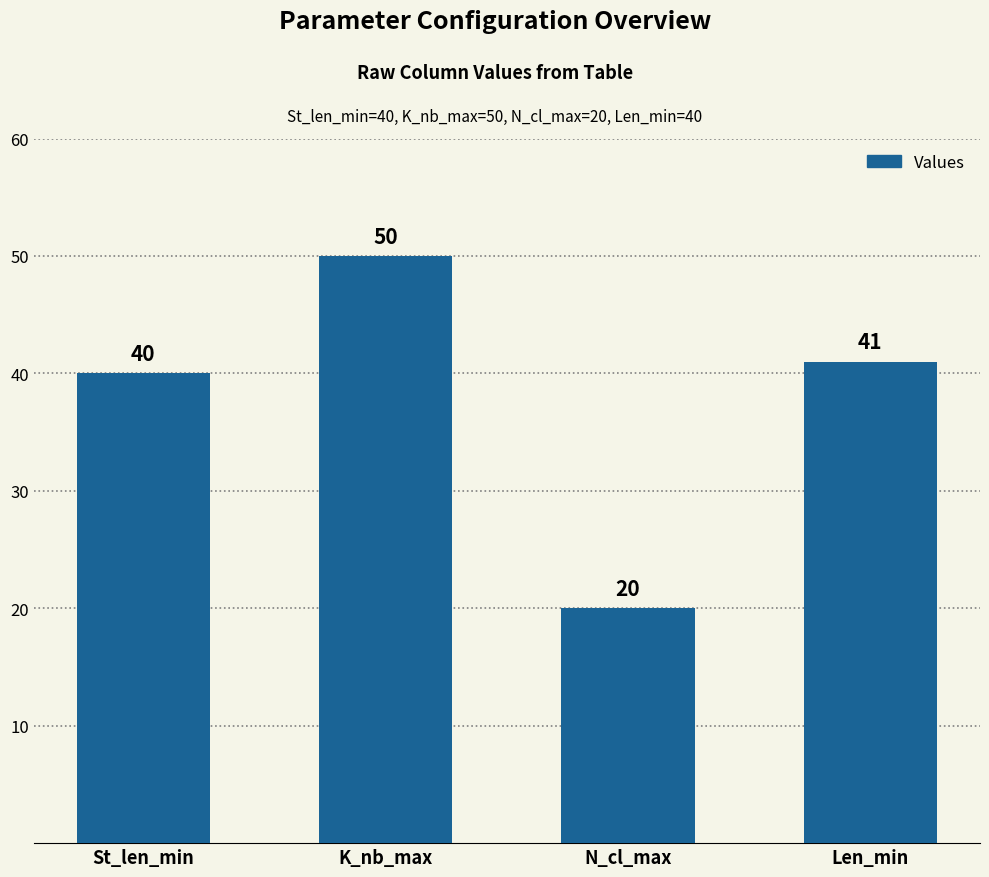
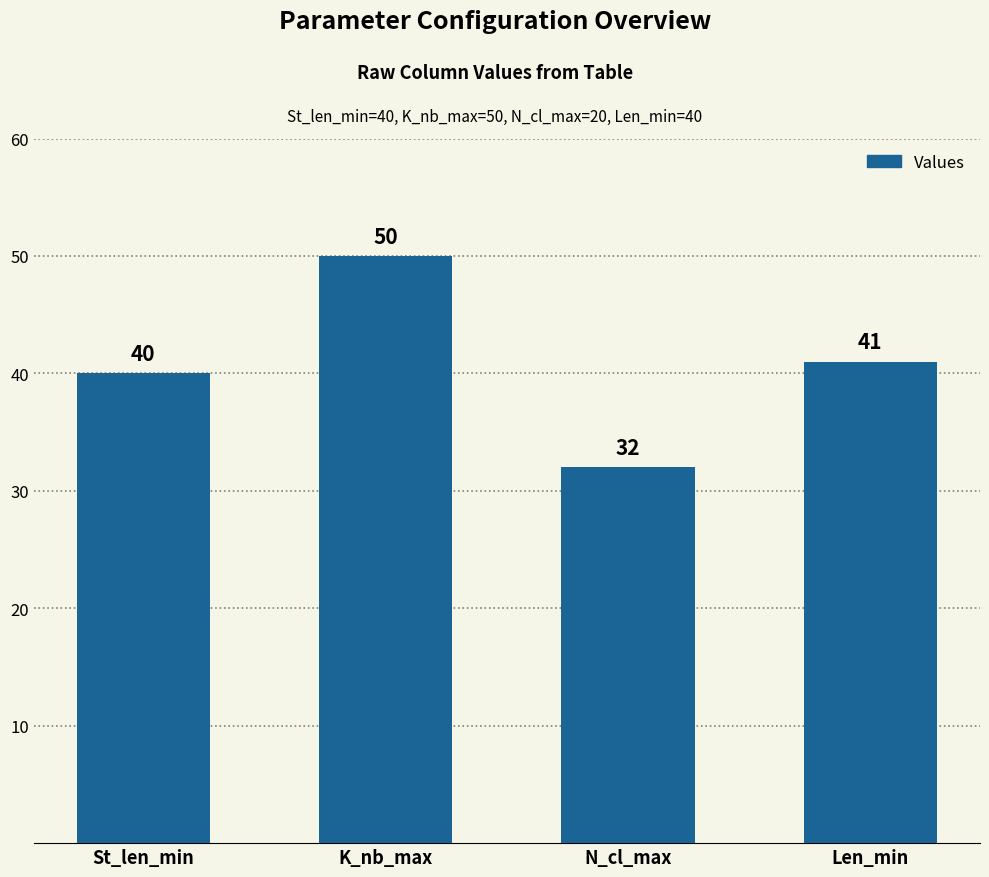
N_cl_max: 20 -> 32
